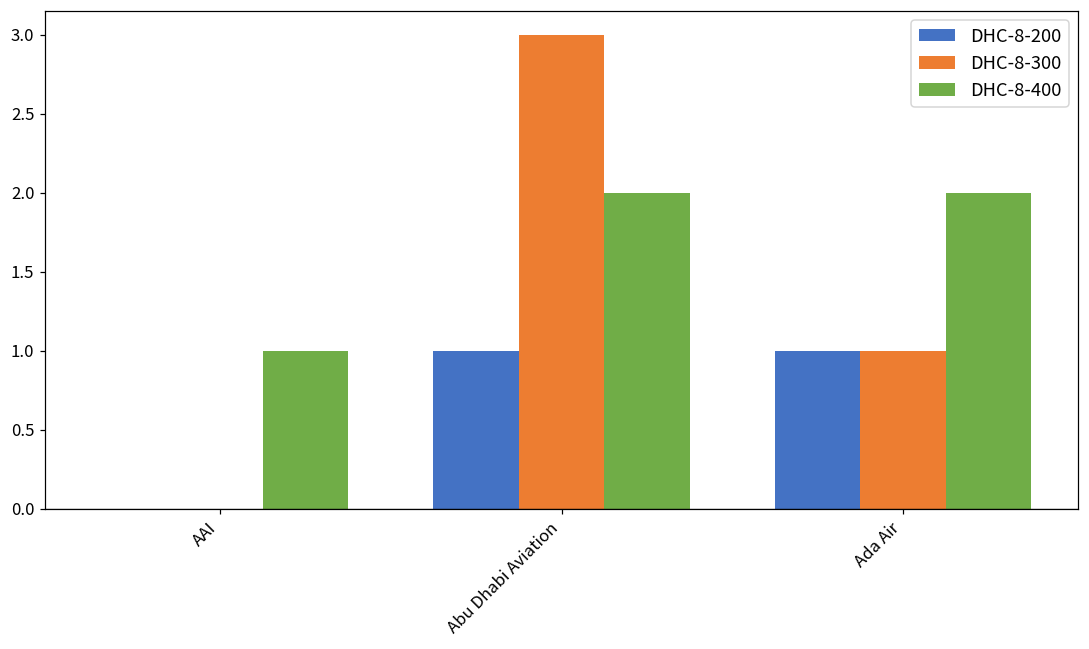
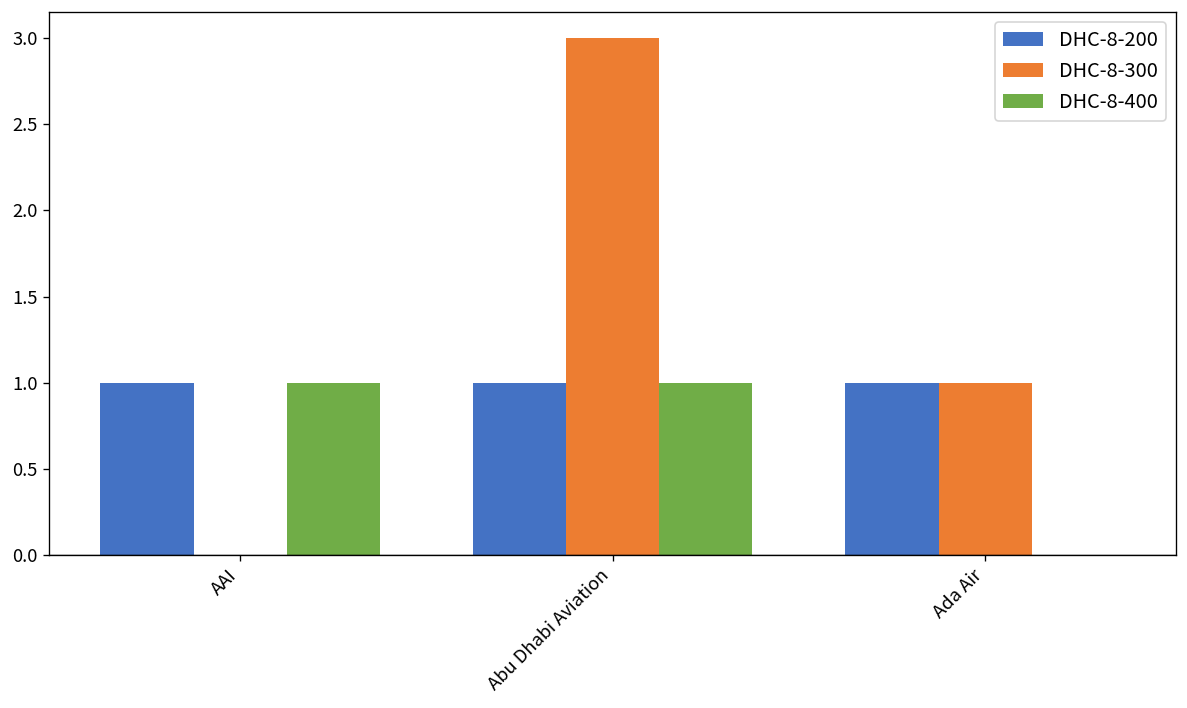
DHC-8-200, AAI: 0 -> 1
DHC-8-400, Abu Dhabi Aviation: 2 -> 1
DHC-8-400, Ada Air: 2 -> 0
